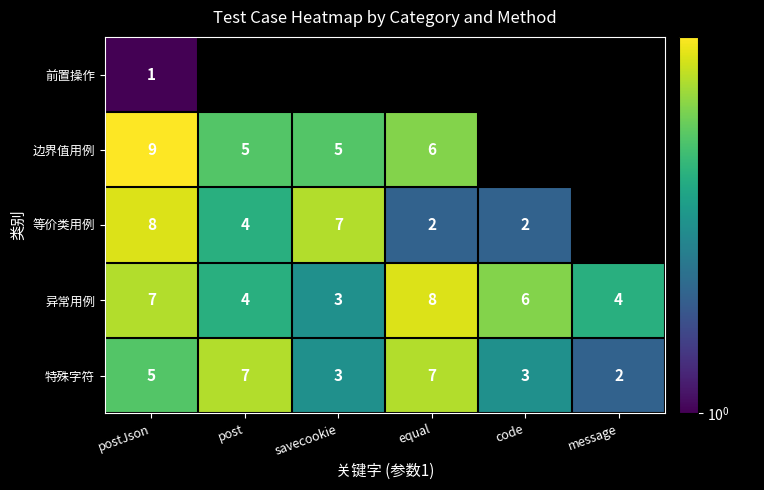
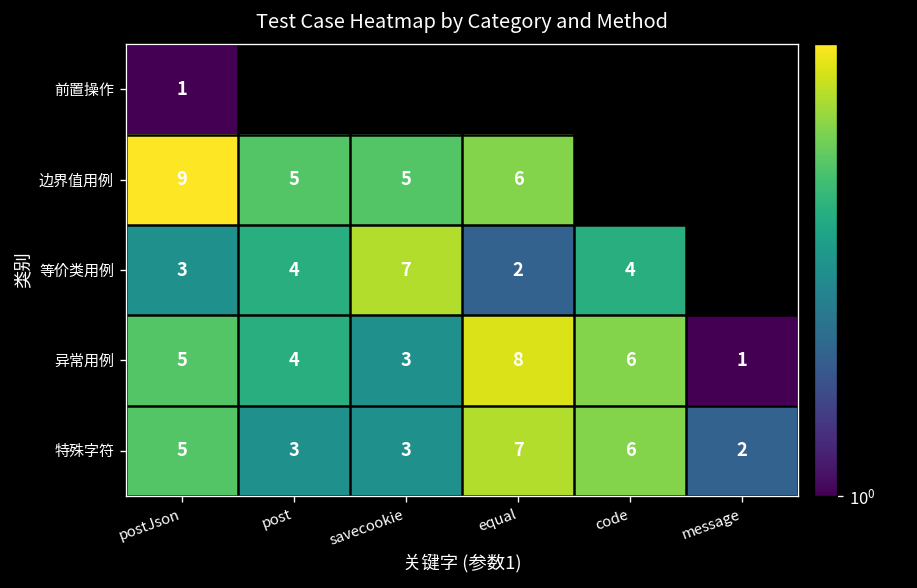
等价类用例, postJson: 8 -> 3
等价类用例, code: 2 -> 4
异常用例, postJson: 7 -> 5
异常用例, message: 4 -> 1
特殊字符, post: 7 -> 3
特殊字符, code: 3 -> 6
